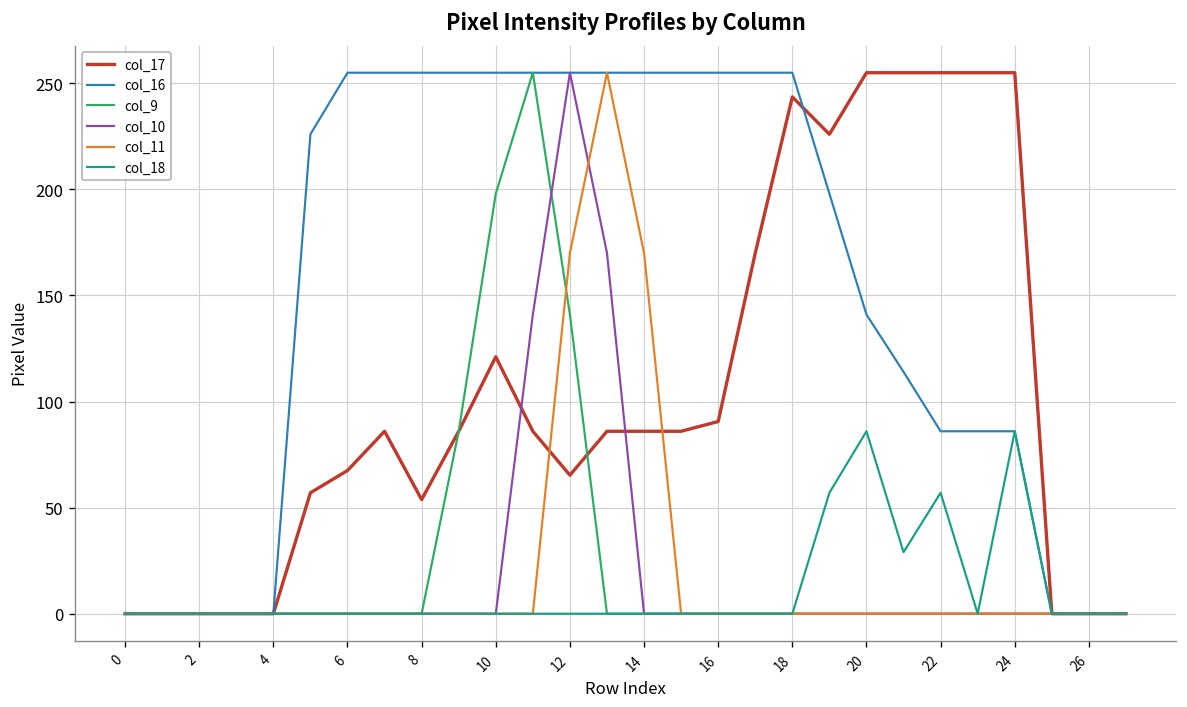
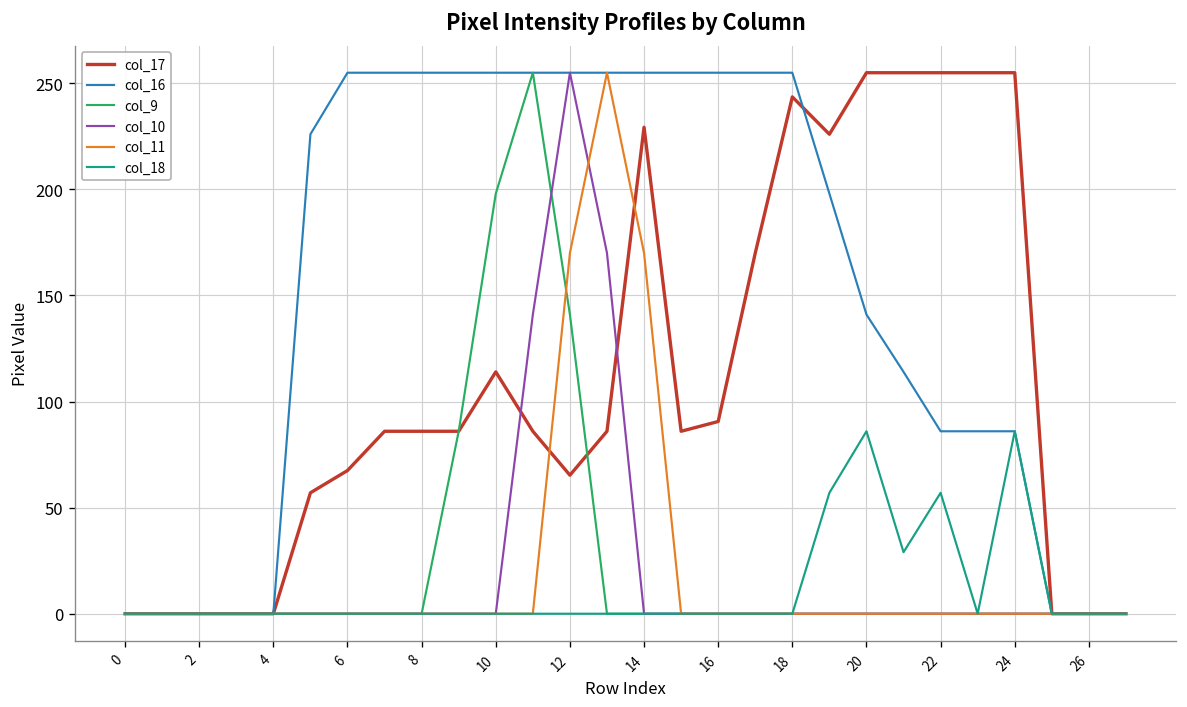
col_17, 8: 54 -> 86
col_17, 10: 121 -> 114
col_17, 14: 86 -> 229
